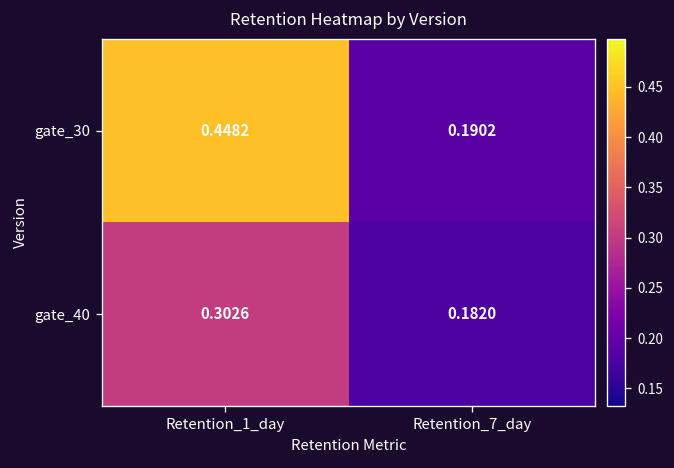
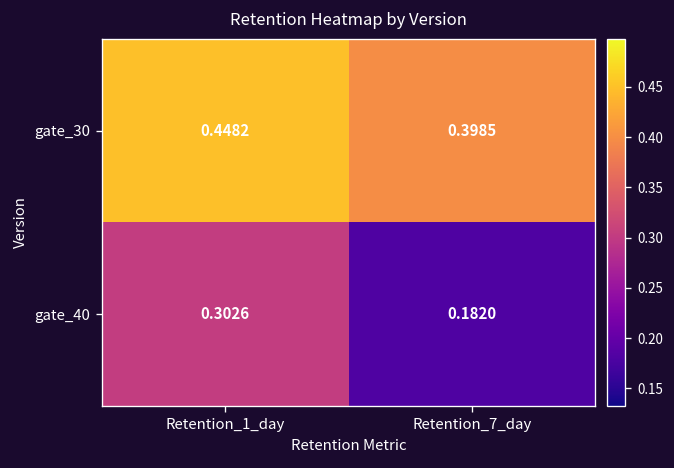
gate_30, Retention_7_day: 0.1902 -> 0.3985
